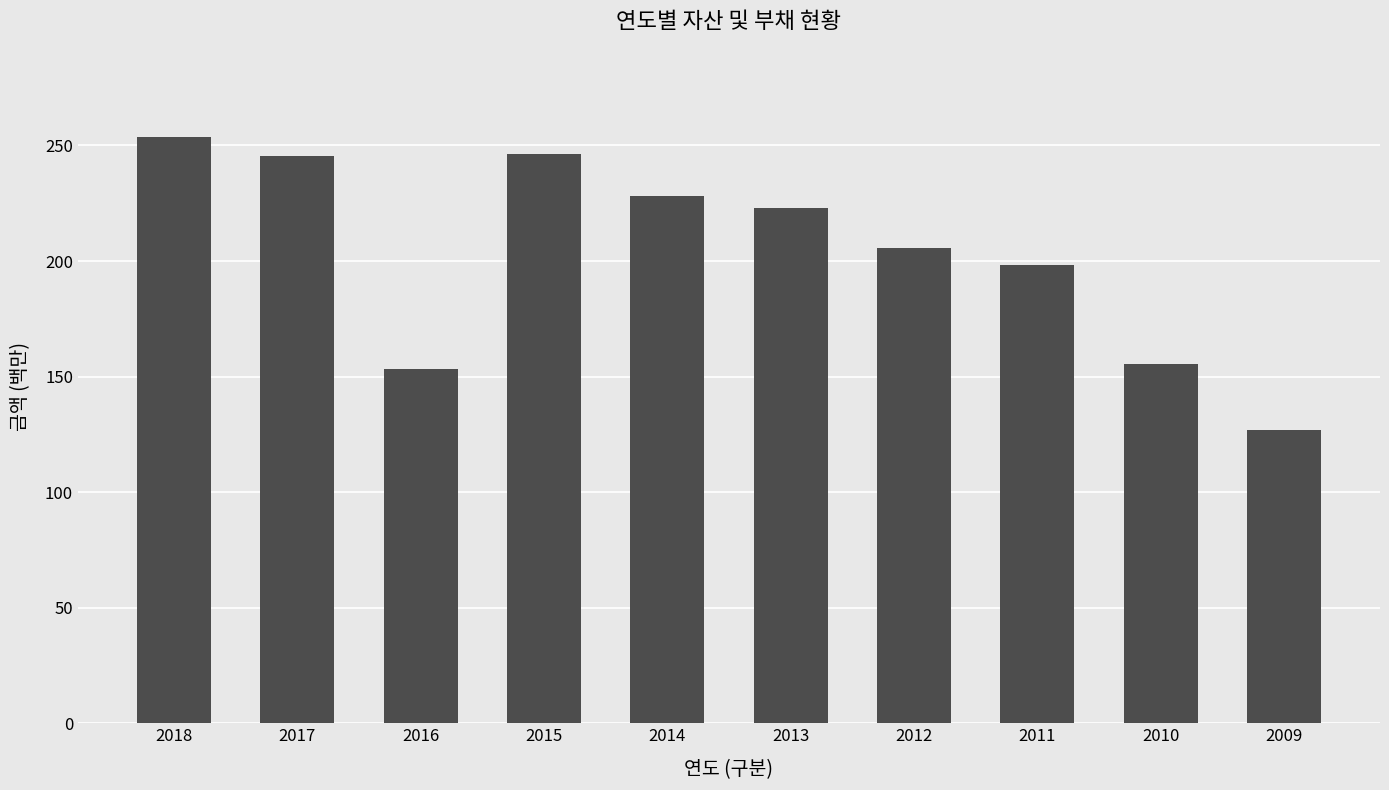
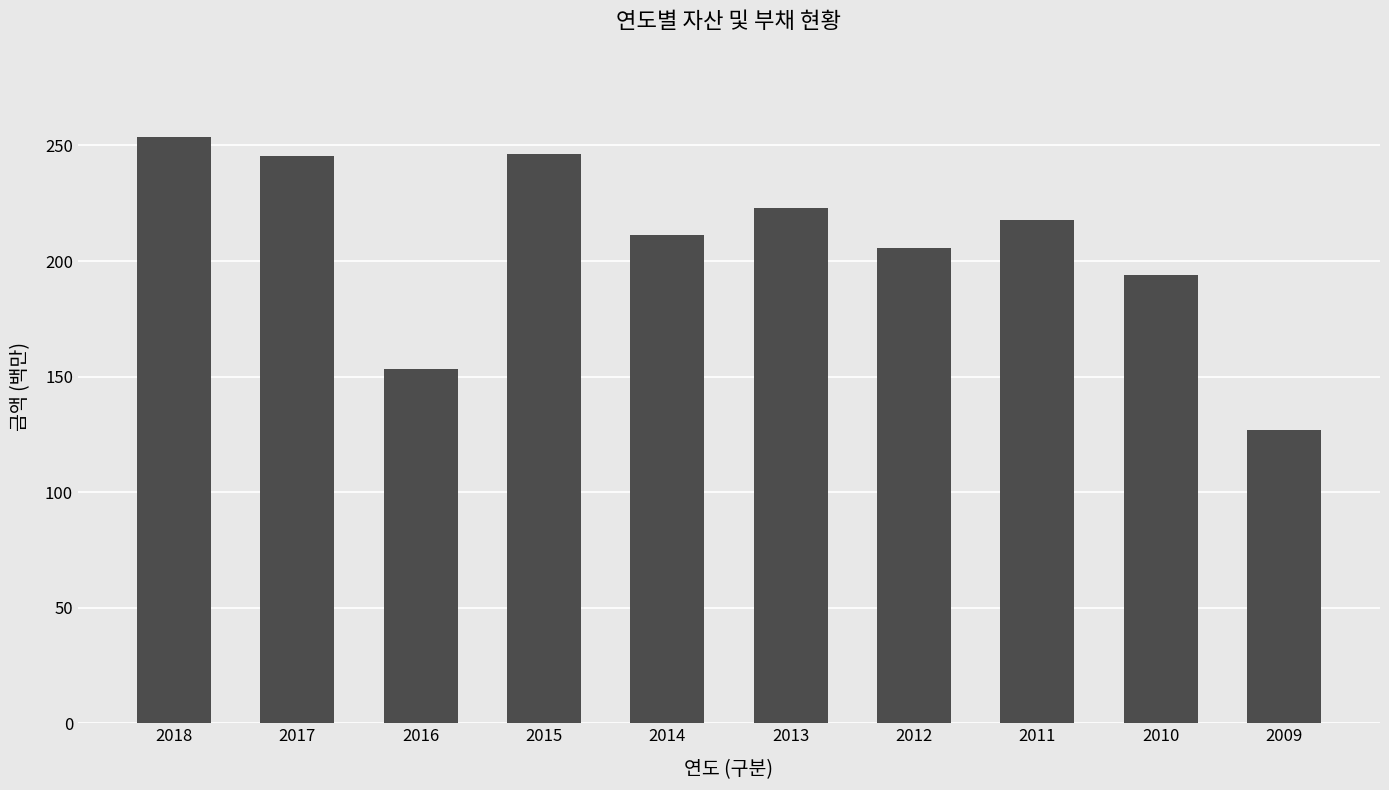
2014: 228 -> 211
2011: 198 -> 218
2010: 155 -> 194
